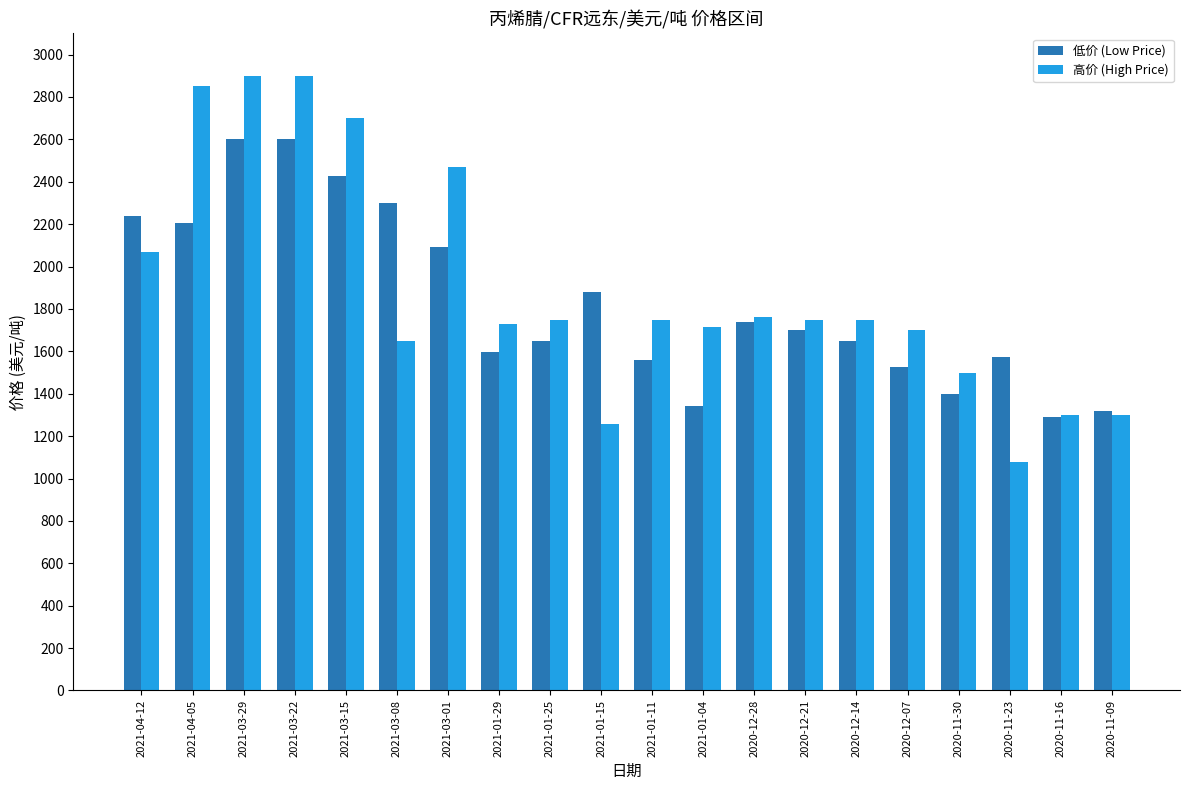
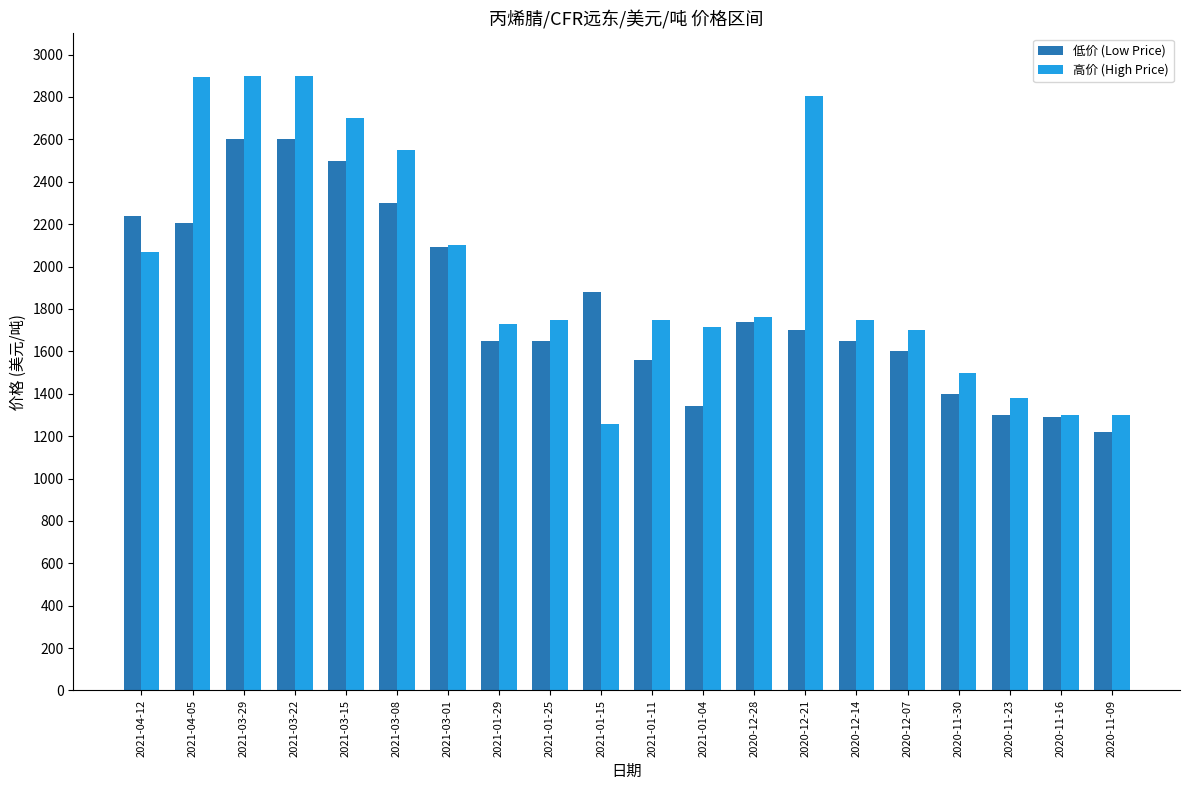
高价 (High Price), 2021-04-05: 2850 -> 2890
低价 (Low Price), 2021-03-15: 2430 -> 2500
高价 (High Price), 2021-03-08: 1650 -> 2550
高价 (High Price), 2021-03-01: 2470 -> 2100
低价 (Low Price), 2021-01-29: 1600 -> 1650
高价 (High Price), 2020-12-21: 1750 -> 2810
低价 (Low Price), 2020-12-07: 1530 -> 1600
低价 (Low Price), 2020-11-23: 1570 -> 1300
高价 (High Price), 2020-11-23: 1080 -> 1380
低价 (Low Price), 2020-11-09: 1320 -> 1220
